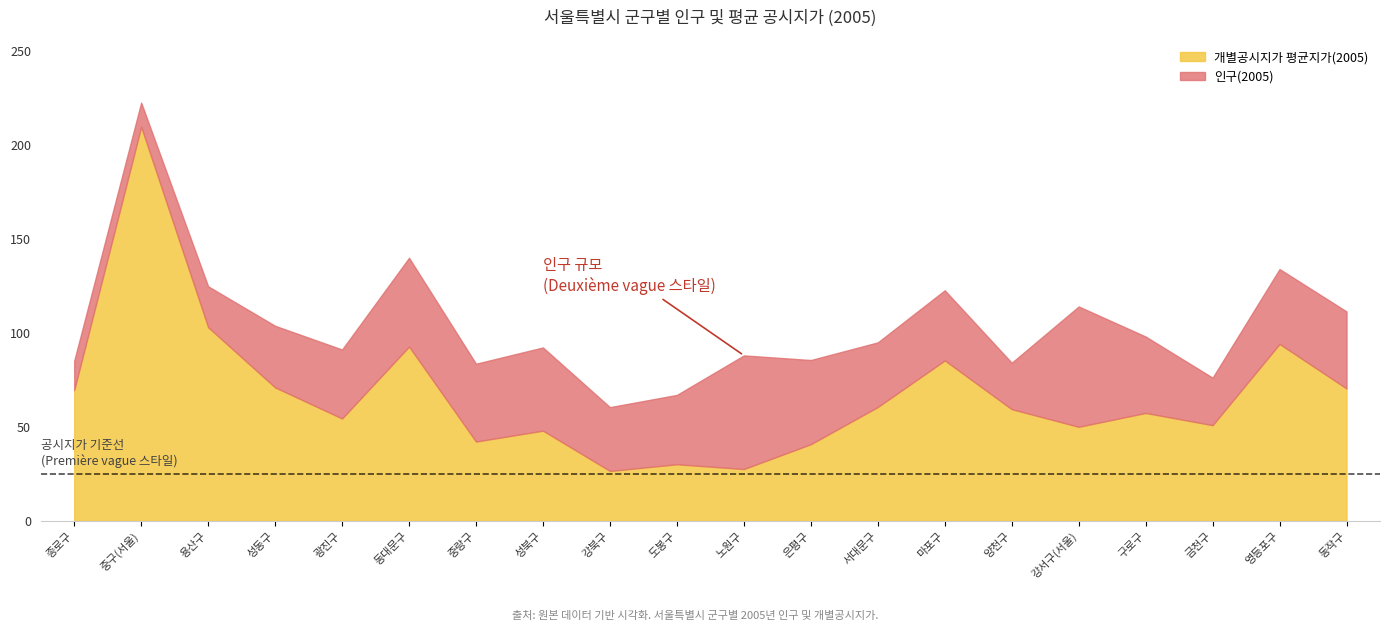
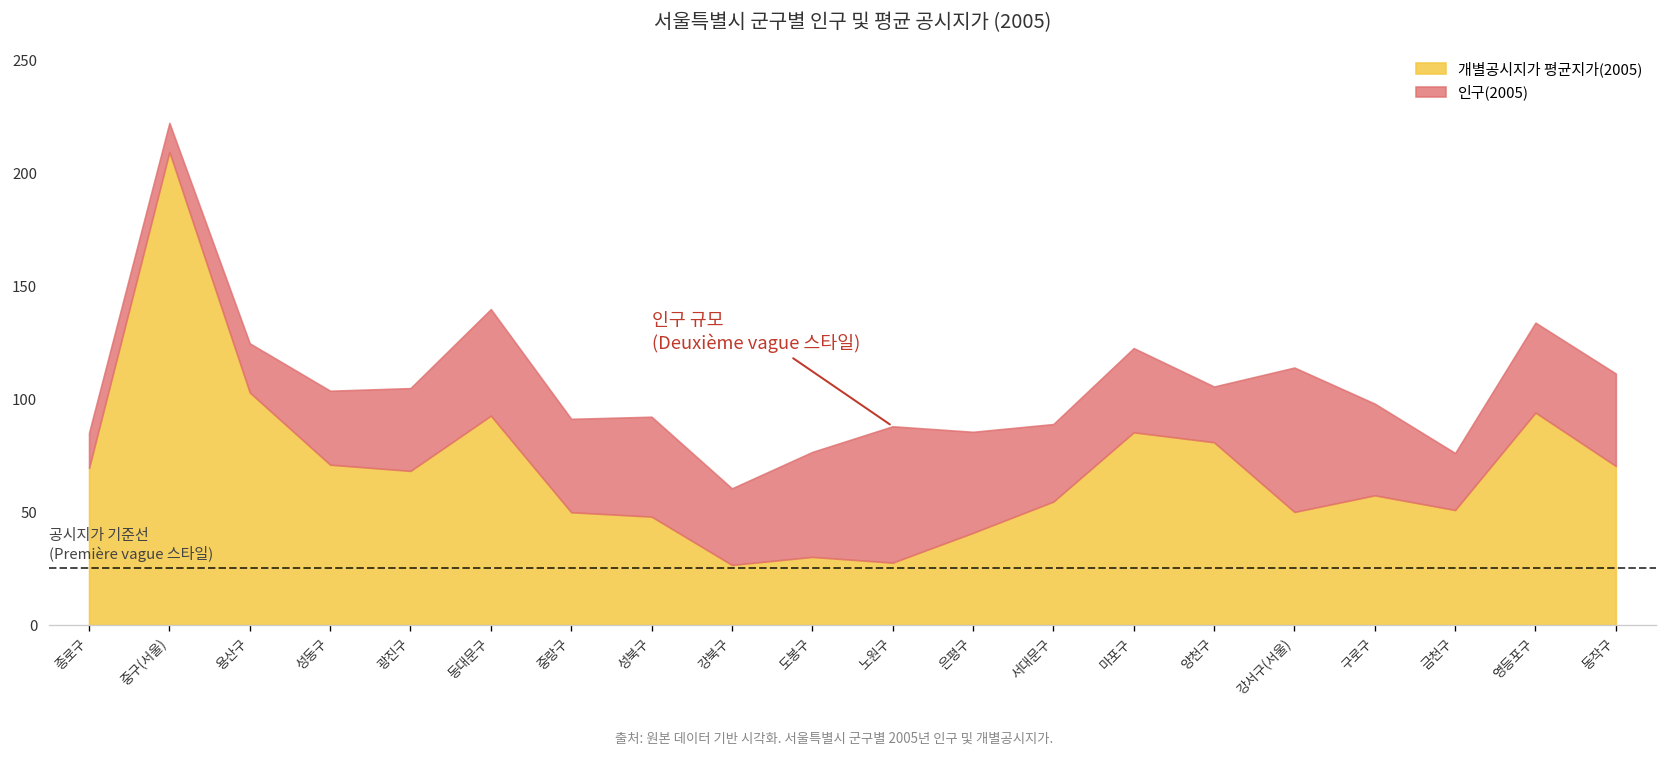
개별공시지가 평균지가(2005), 광진구: 54 -> 68
개별공시지가 평균지가(2005), 중랑구: 42 -> 50
인구(2005), 도봉구: 37 -> 46
개별공시지가 평균지가(2005), 서대문구: 61 -> 55
개별공시지가 평균지가(2005), 양천구: 59 -> 81
